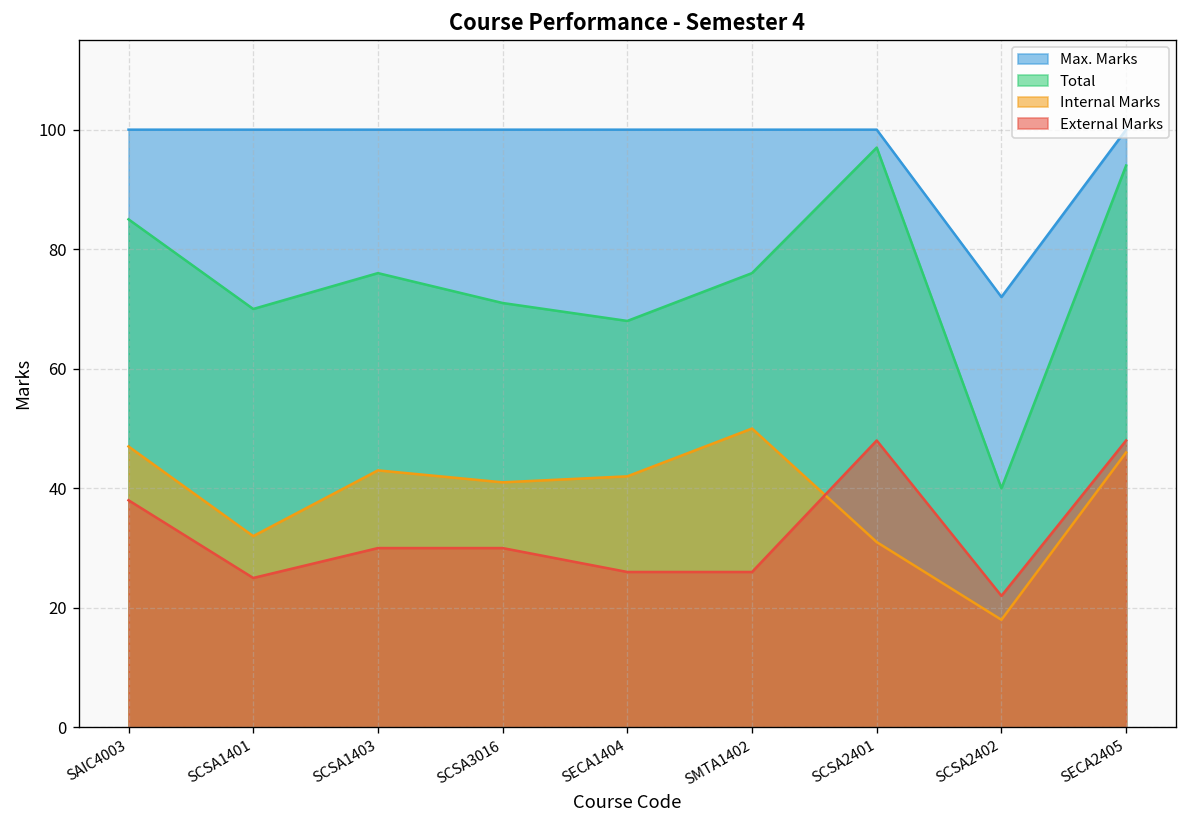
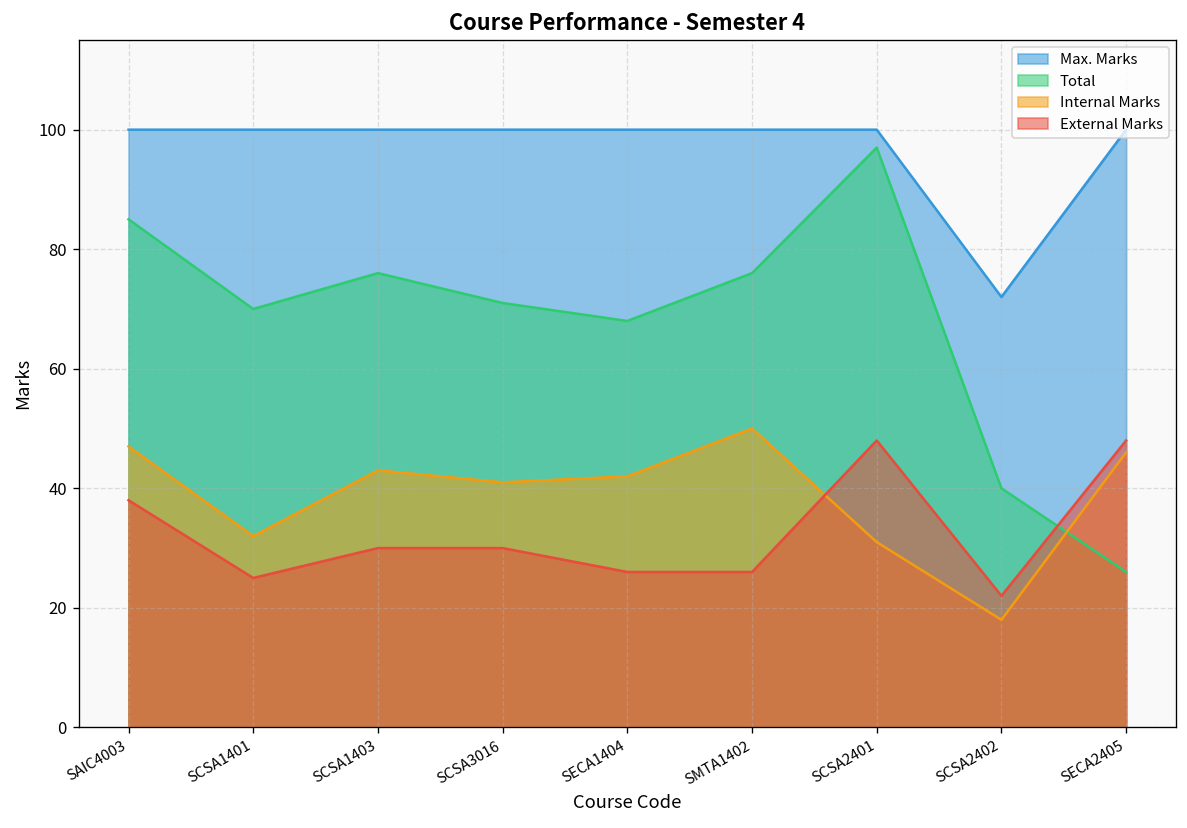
Total, SECA2405: 94 -> 26
